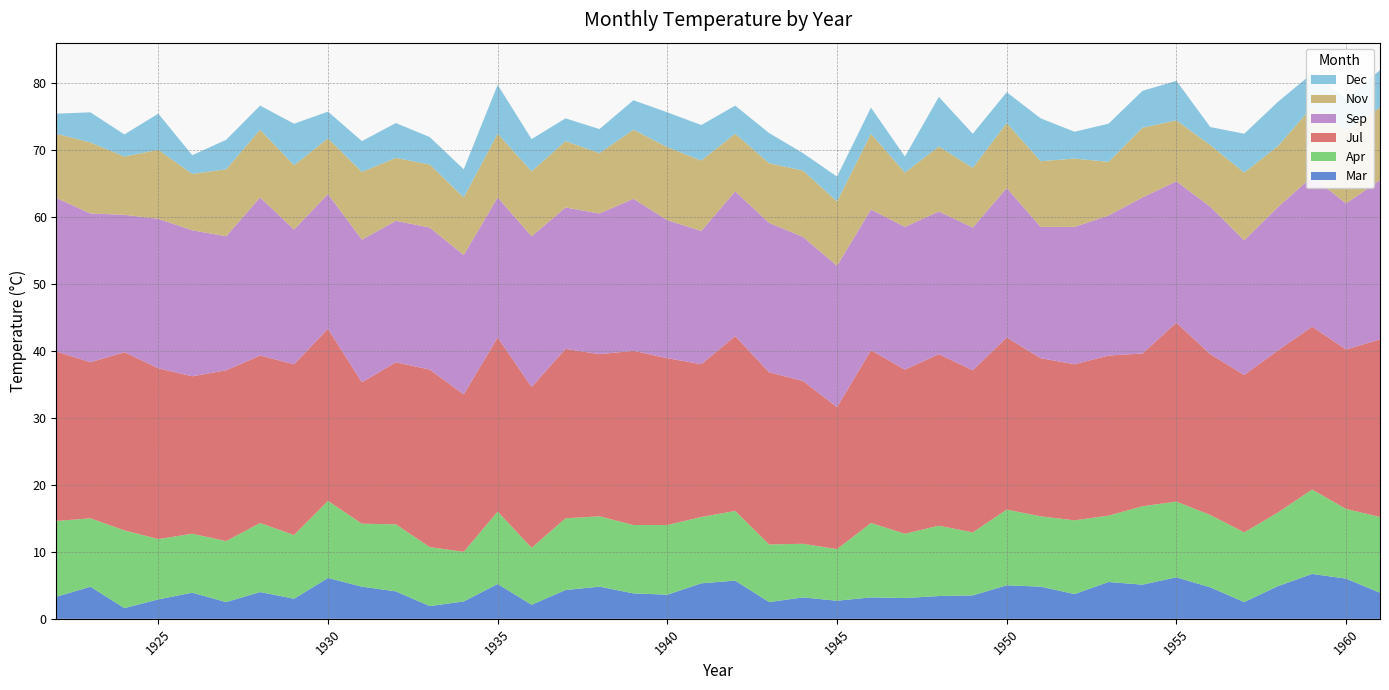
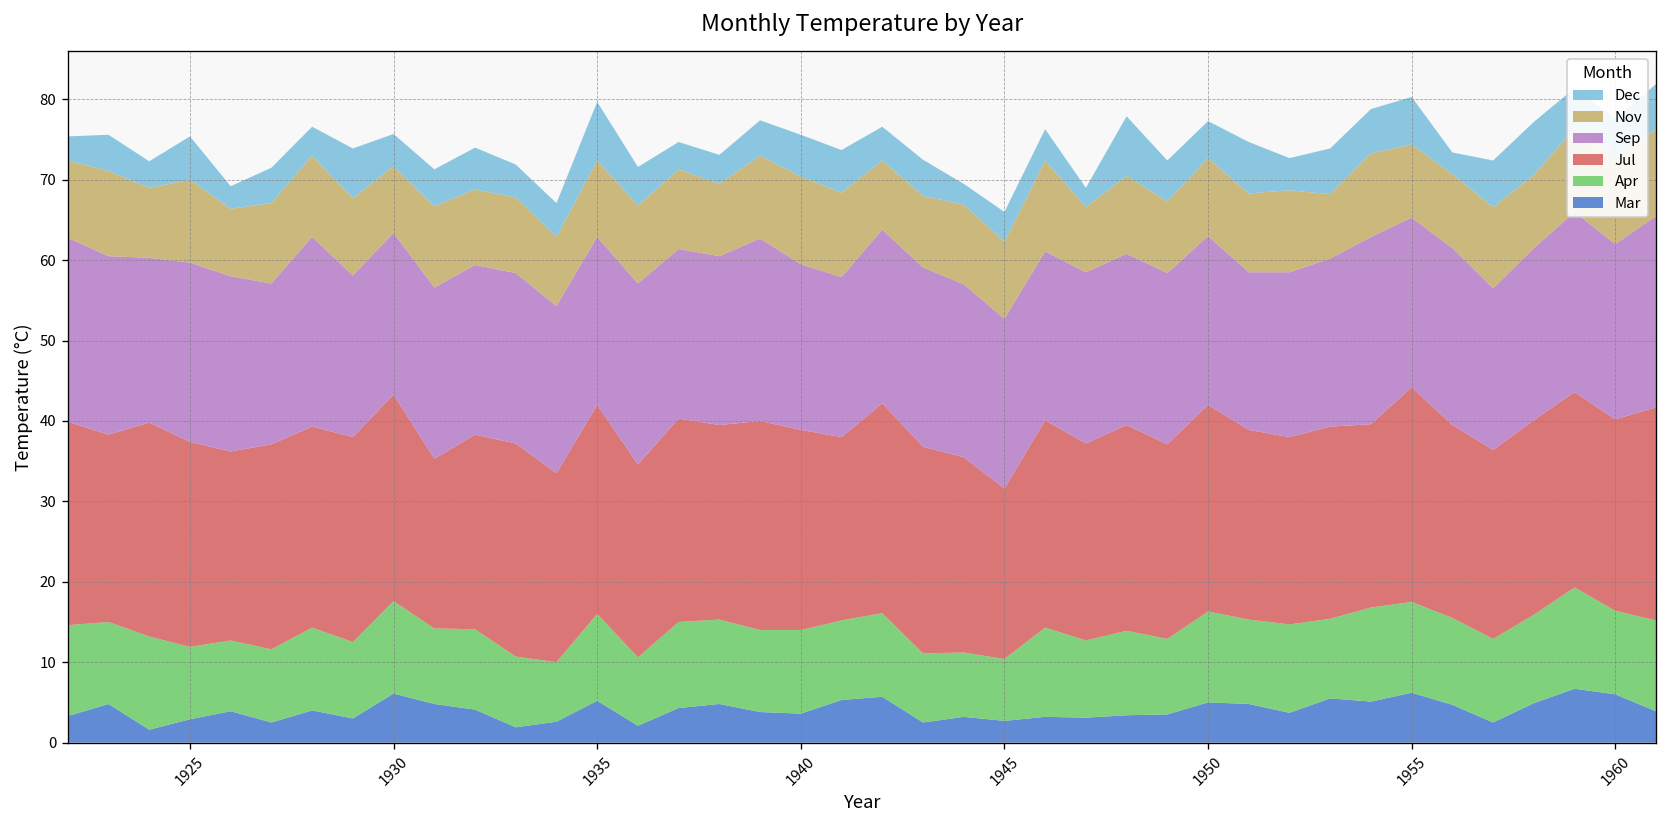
Sep, 1950: 22 -> 21
